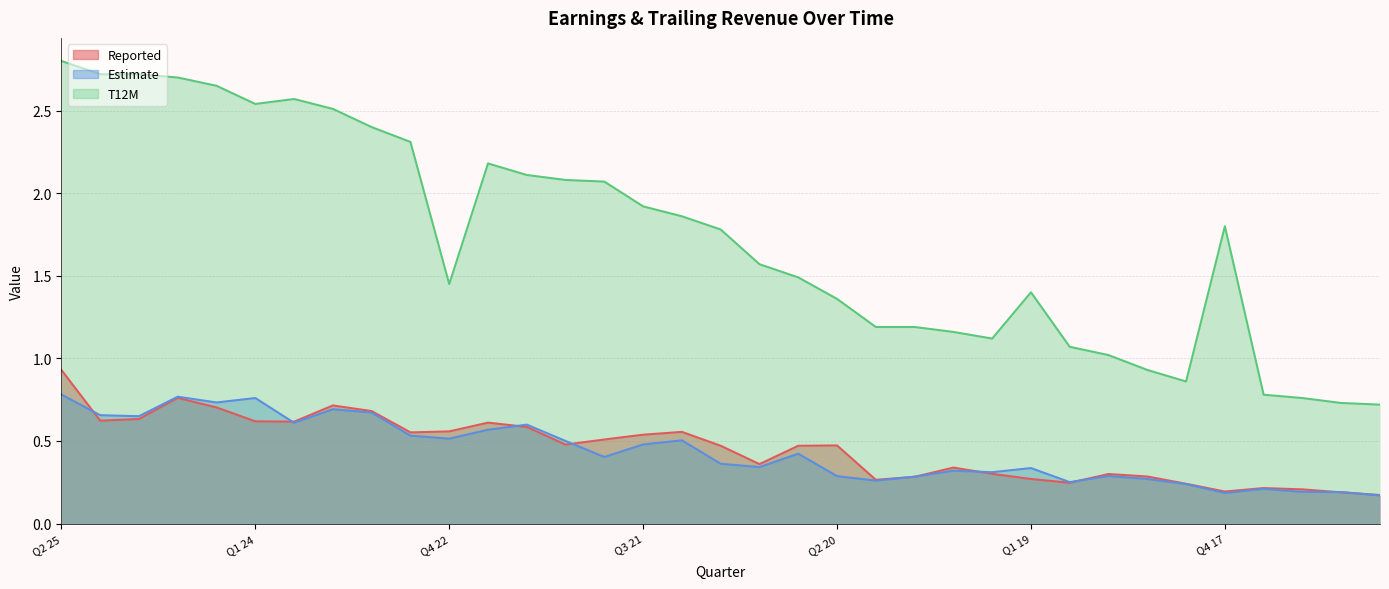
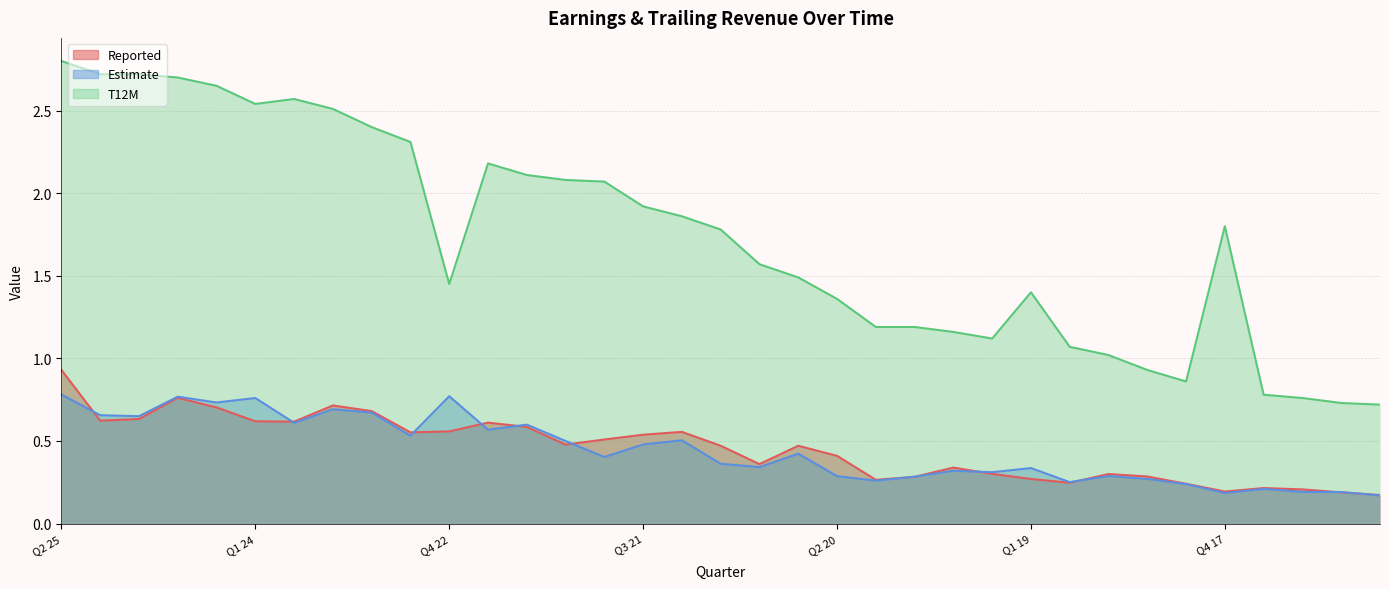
Estimate, Q4 22: 0.51 -> 0.77
Reported, Q2 20: 0.47 -> 0.41
